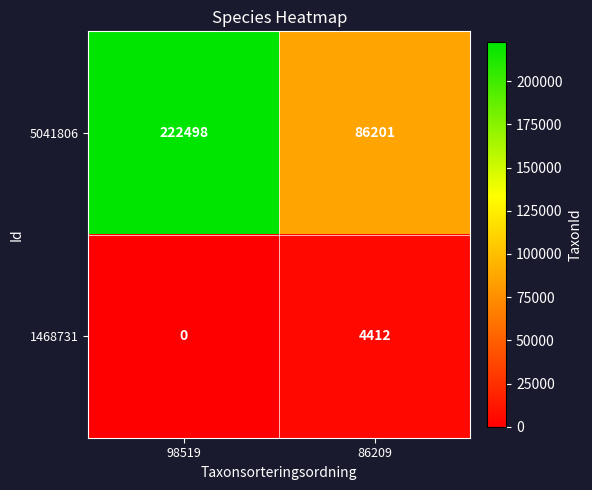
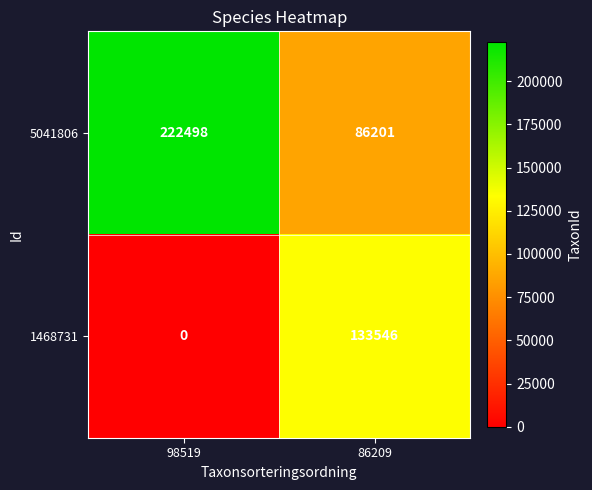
1468731, 86209: 4412 -> 133546
